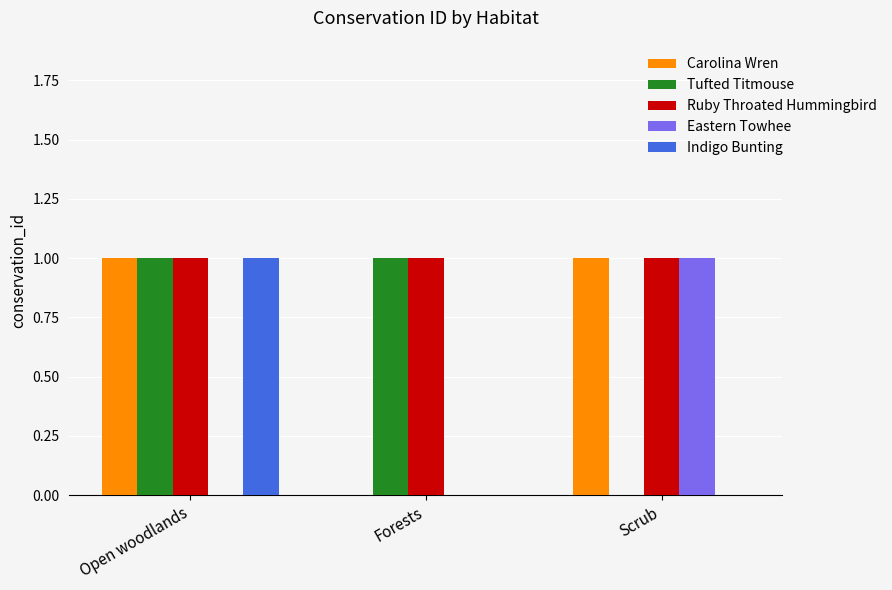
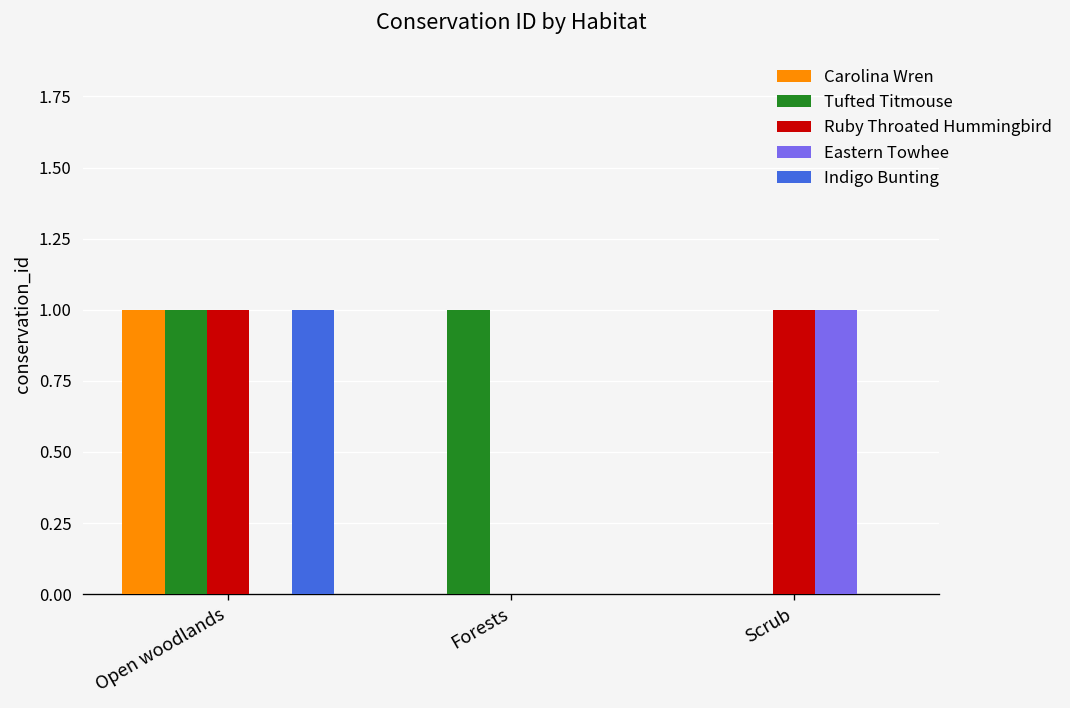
Ruby Throated Hummingbird, Forests: 1 -> 0
Carolina Wren, Scrub: 1 -> 0
